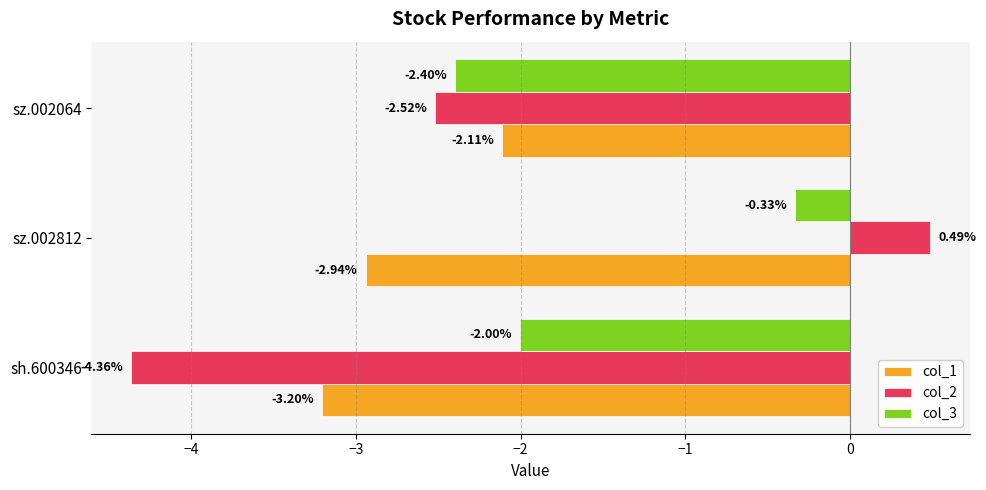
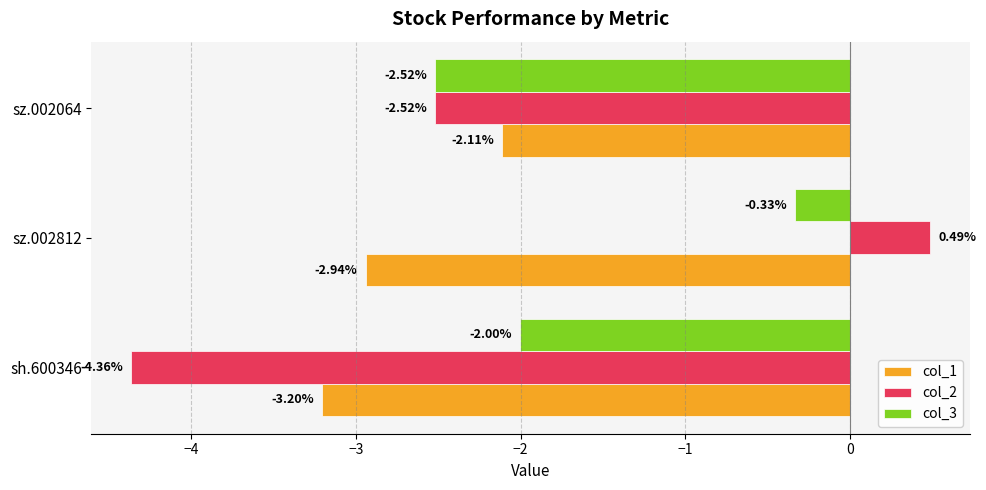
col_3, sz.002064: -2.40% -> -2.52%
